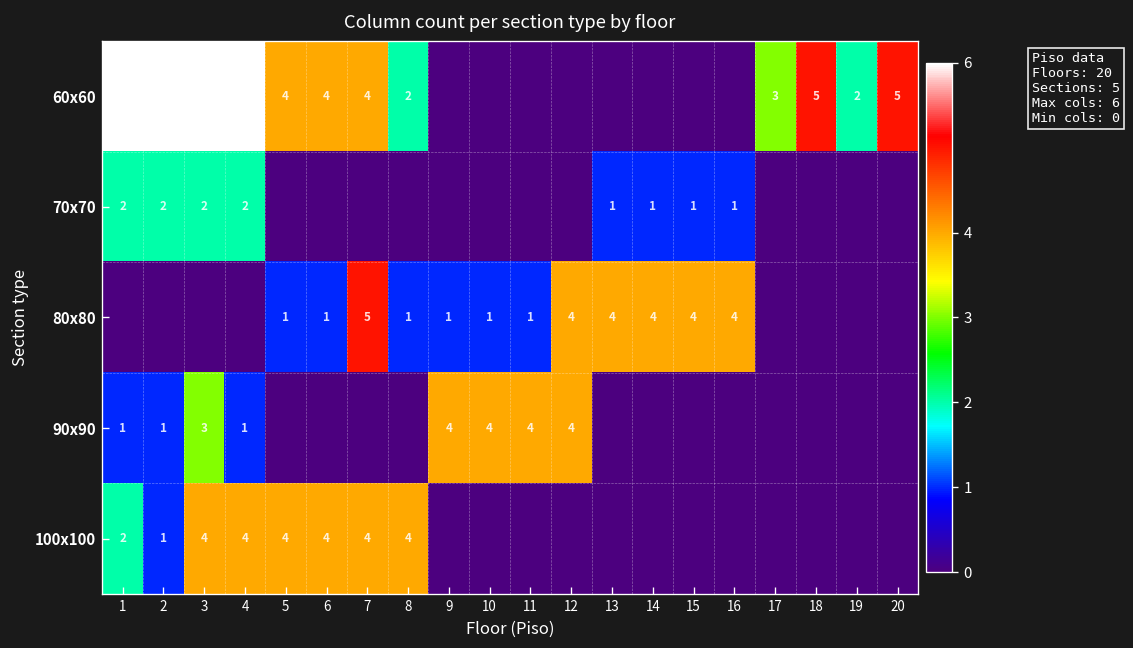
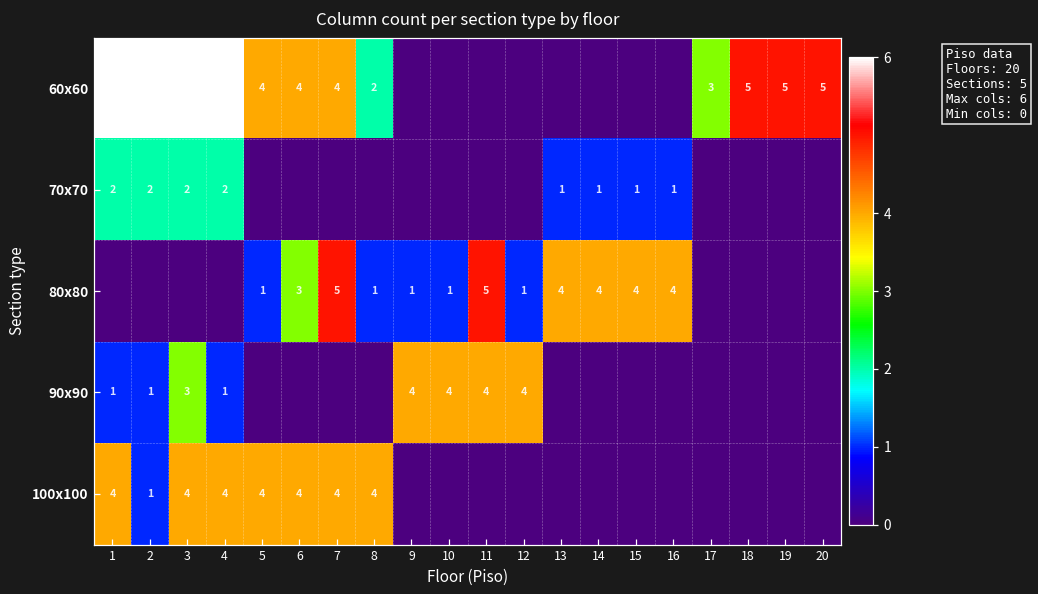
60x60, 19: 2 -> 5
80x80, 6: 1 -> 3
80x80, 11: 1 -> 5
80x80, 12: 4 -> 1
100x100, 1: 2 -> 4
